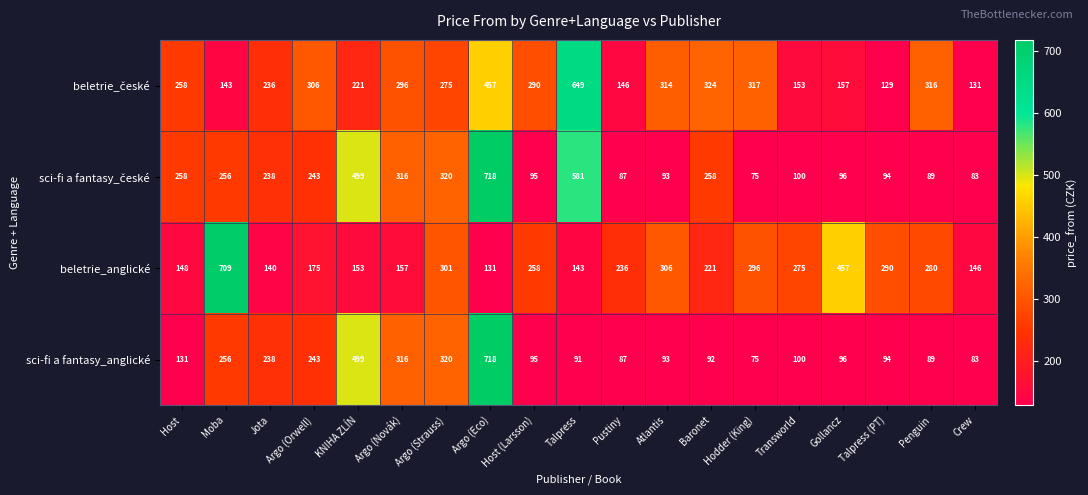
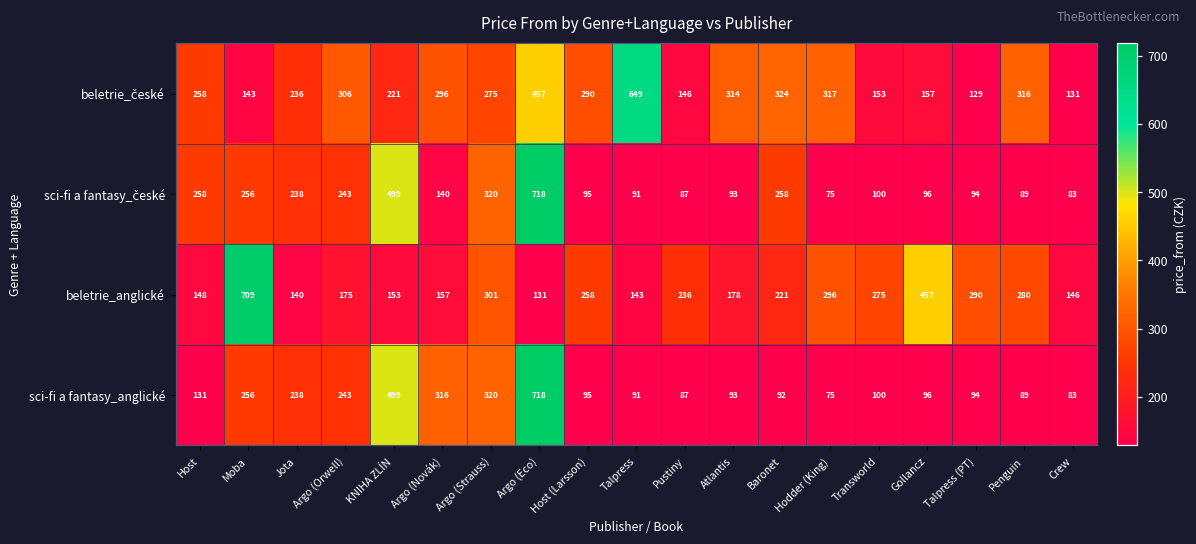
sci-fi a fantasy_české, Argo (Novák): 316 -> 140
sci-fi a fantasy_české, Talpress: 581 -> 91
beletrie_anglické, Atlantis: 306 -> 178
